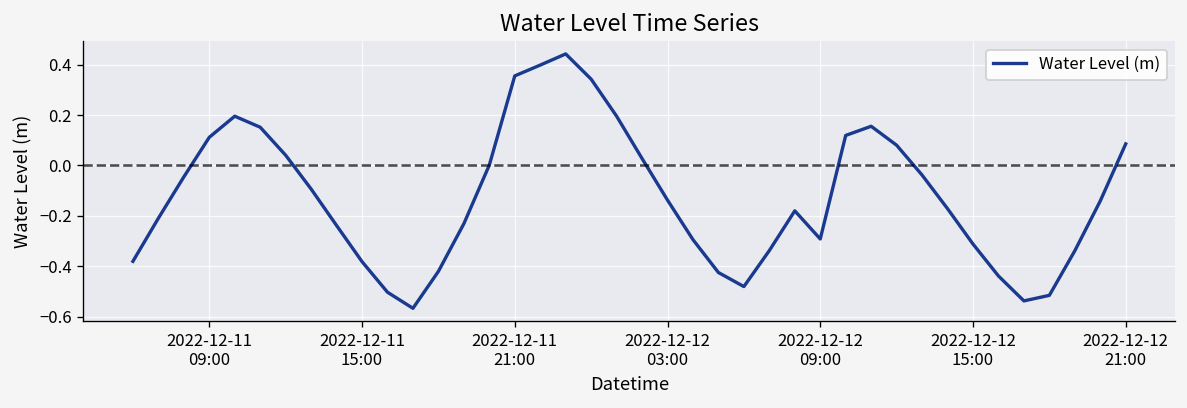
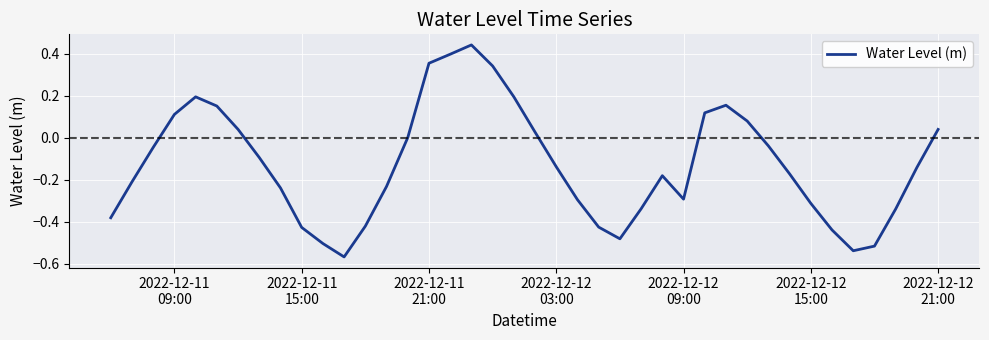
2022-12-11 15:00: -0.38 -> -0.43
2022-12-12 21:00: 0.09 -> 0.04
